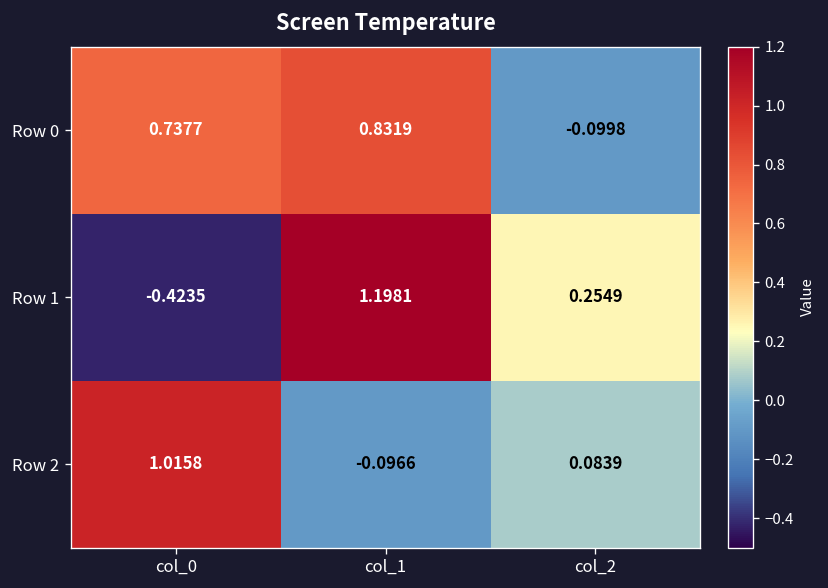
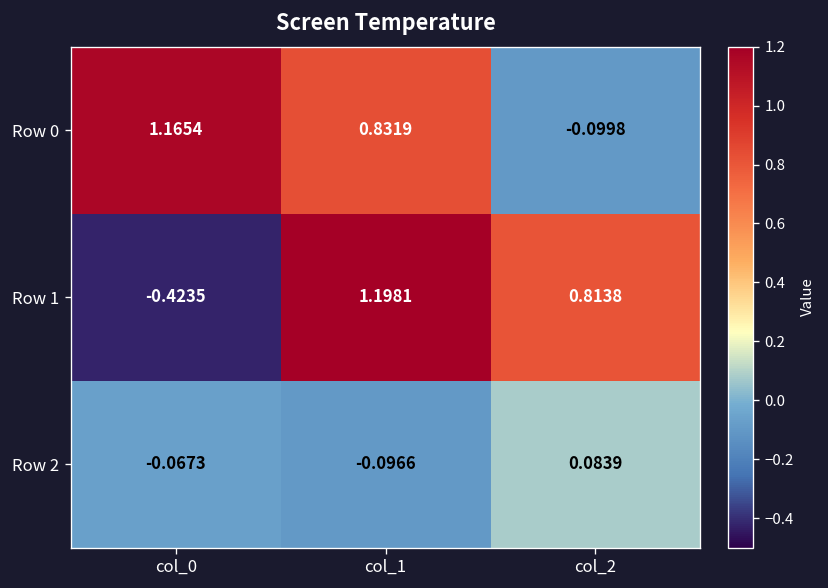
Row 0, col_0: 0.7377 -> 1.1654
Row 1, col_2: 0.2549 -> 0.8138
Row 2, col_0: 1.0158 -> -0.0673
